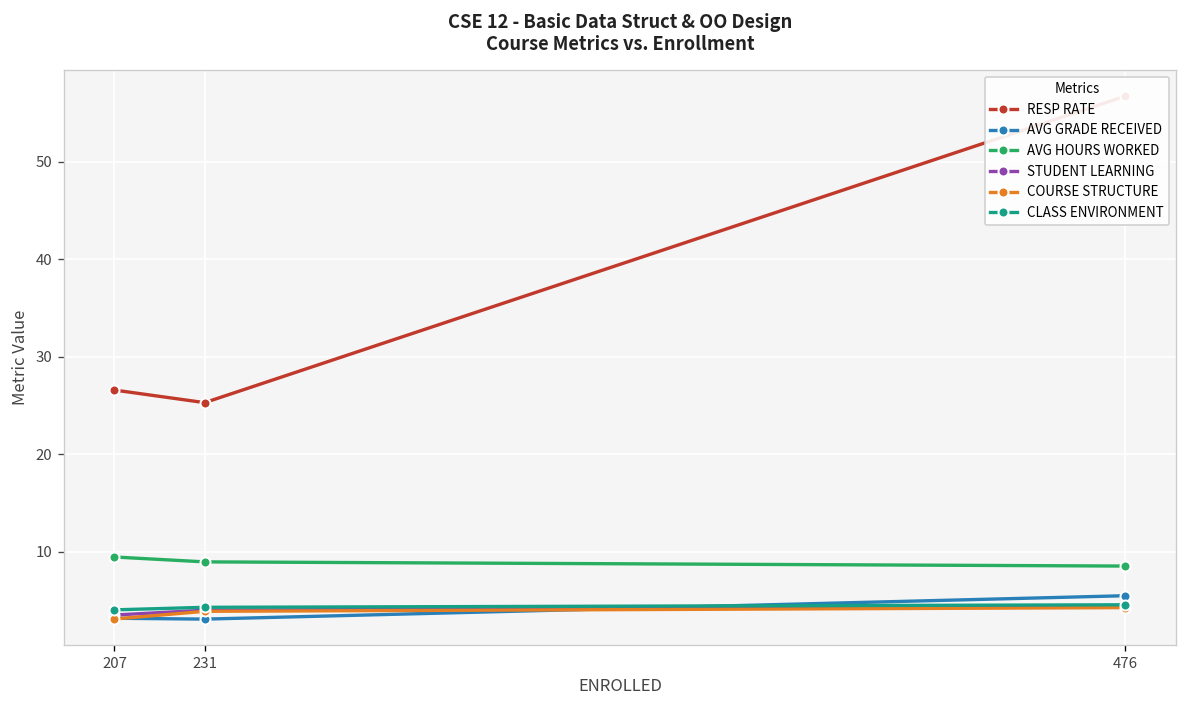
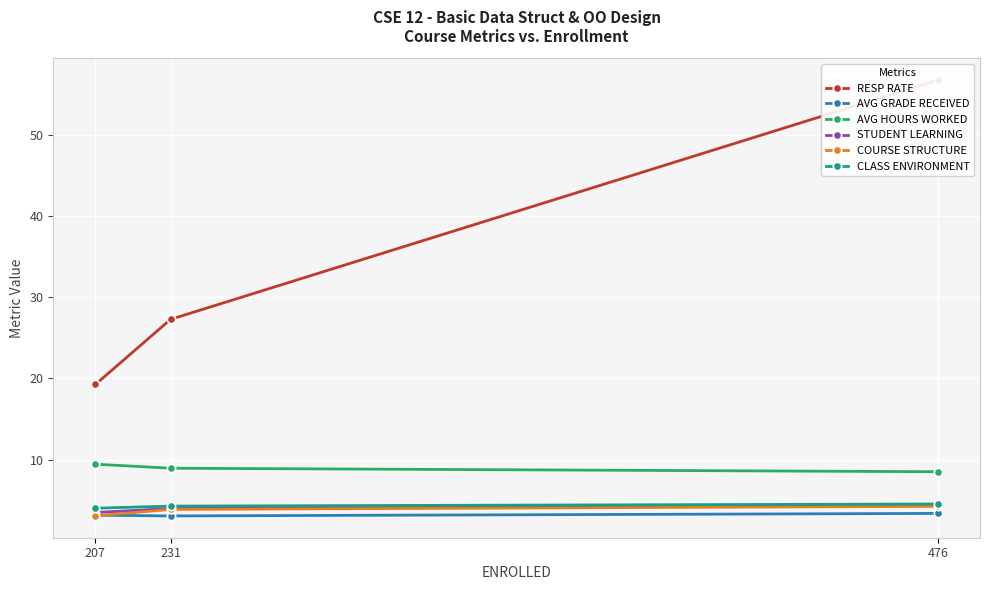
RESP RATE, 207: 27 -> 19
RESP RATE, 231: 25 -> 27
AVG GRADE RECEIVED, 476: 5 -> 3
